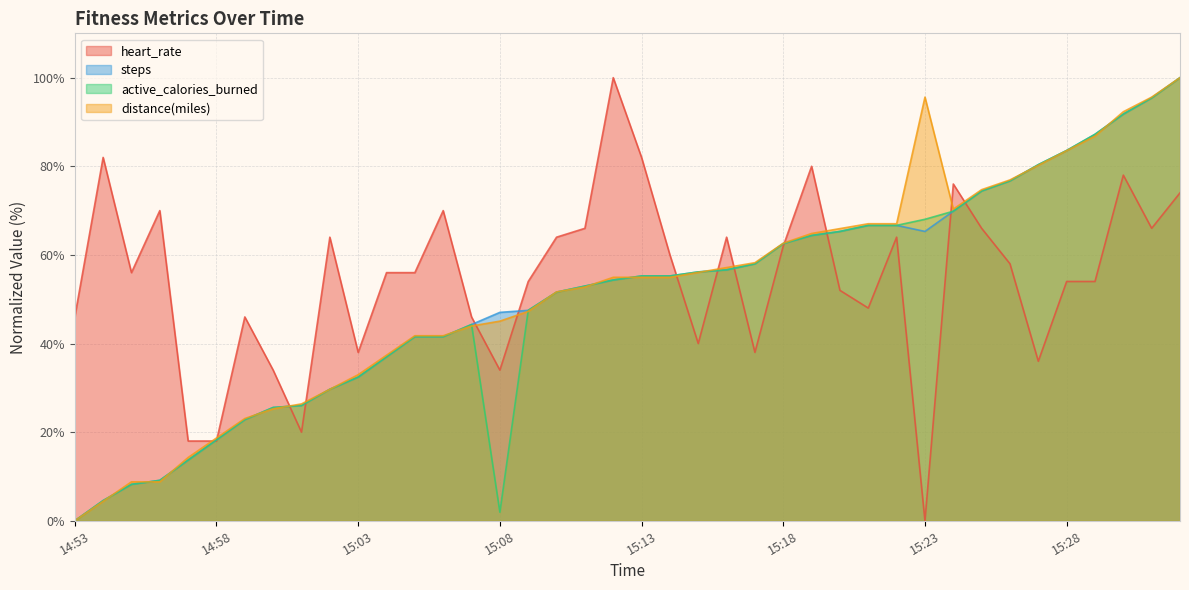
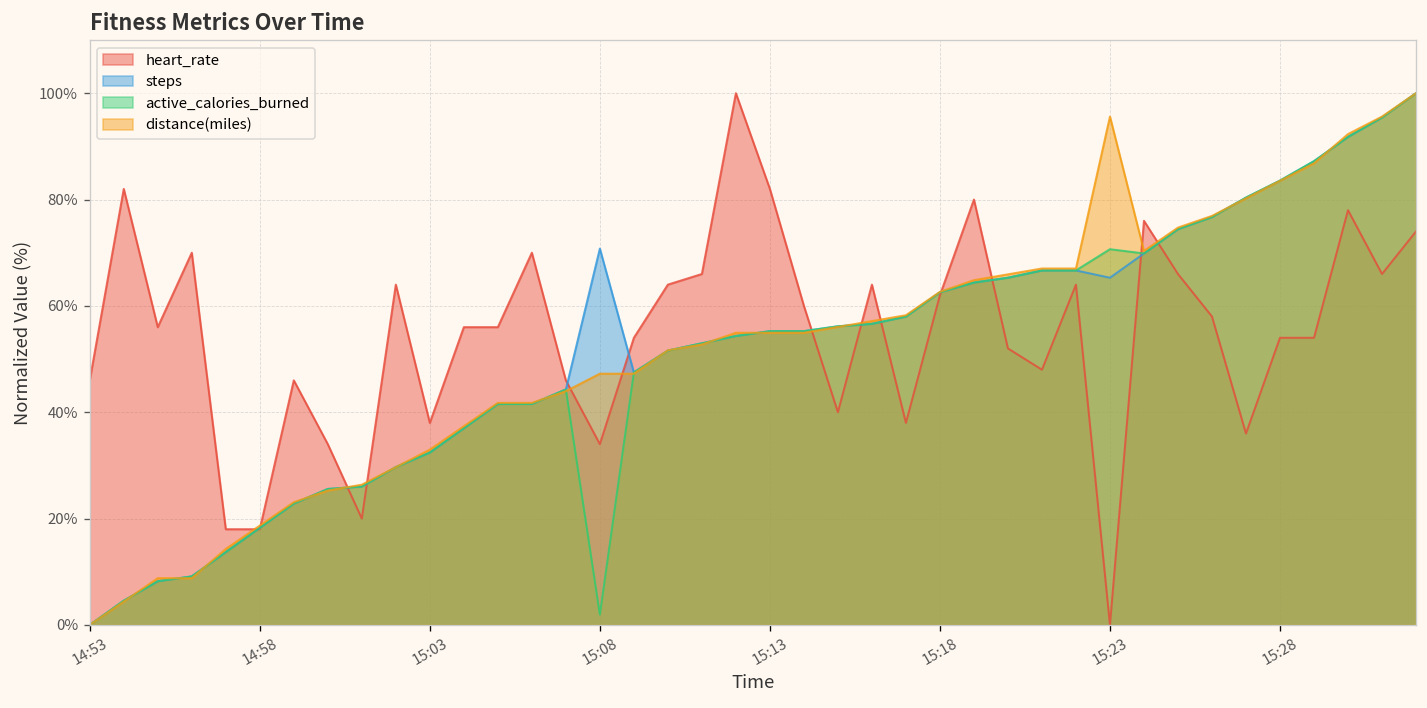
steps, 15:08: 47% -> 71%
distance(miles), 15:08: 45% -> 47%
active_calories_burned, 15:23: 68% -> 71%
